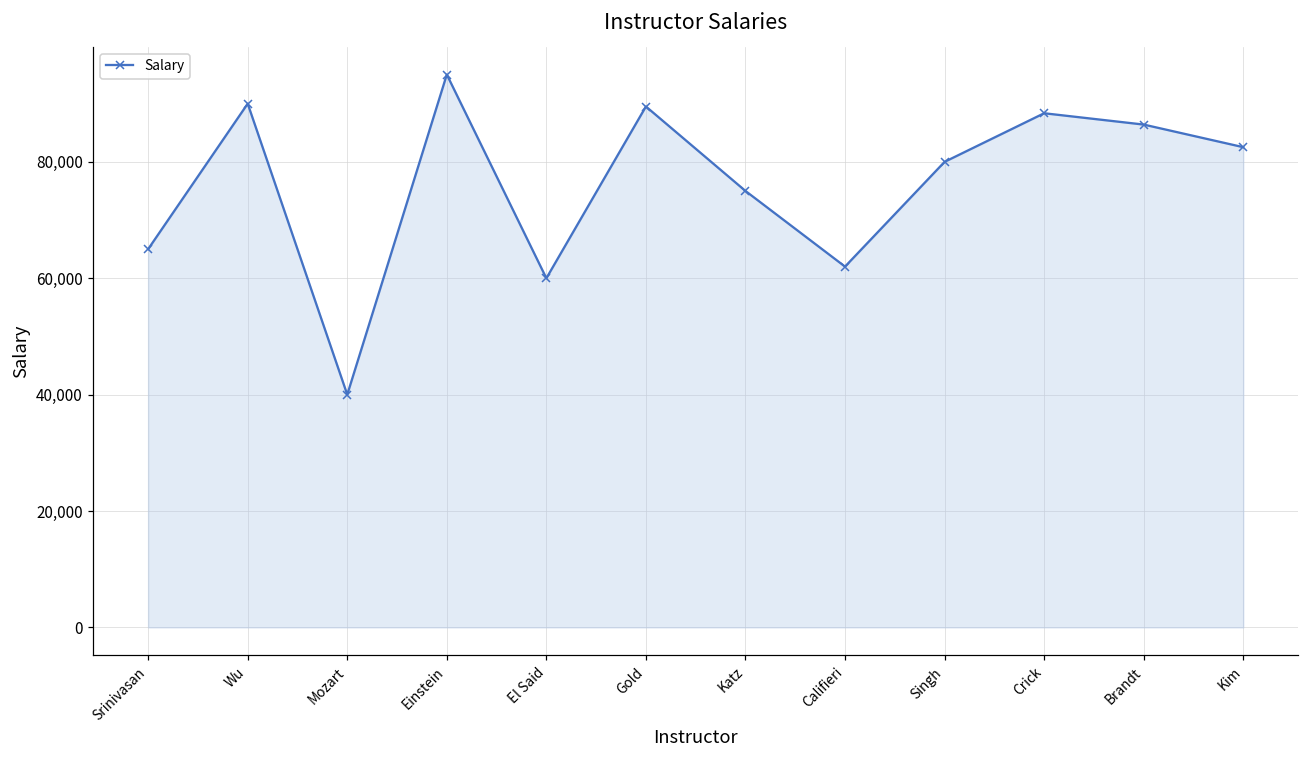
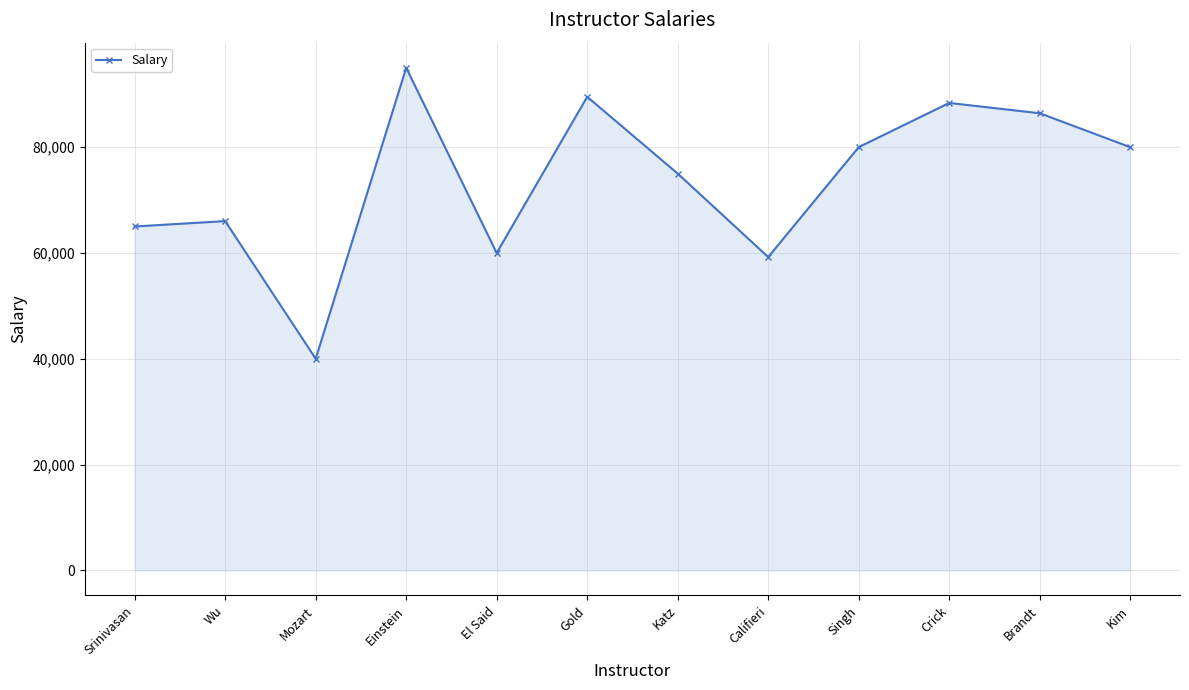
Wu: 90,000 -> 66,000
Califieri: 62,000 -> 59,000
Kim: 83,000 -> 80,000
